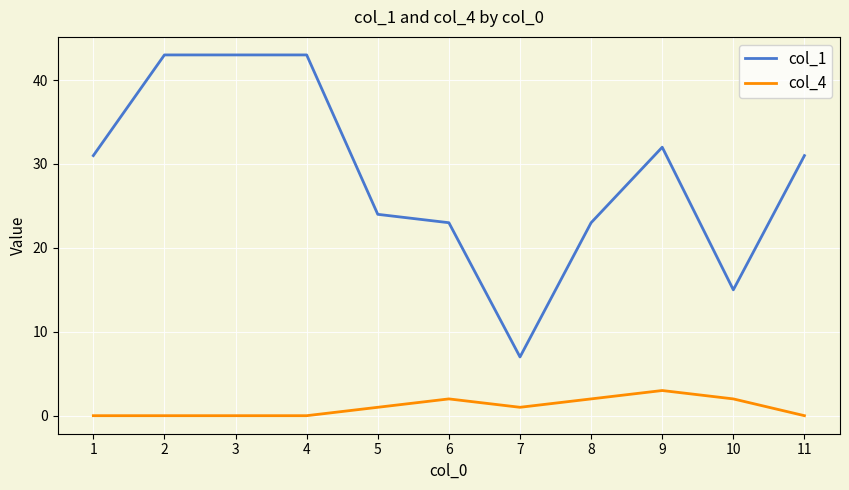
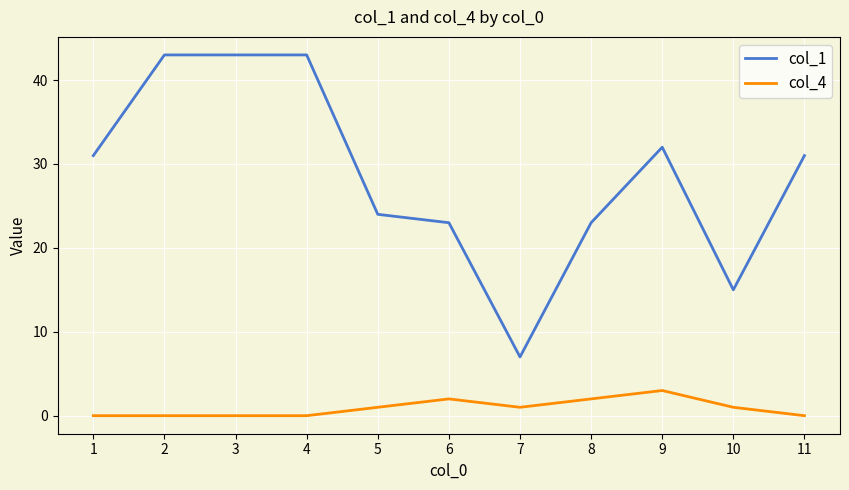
col_4, 10: 2 -> 1
